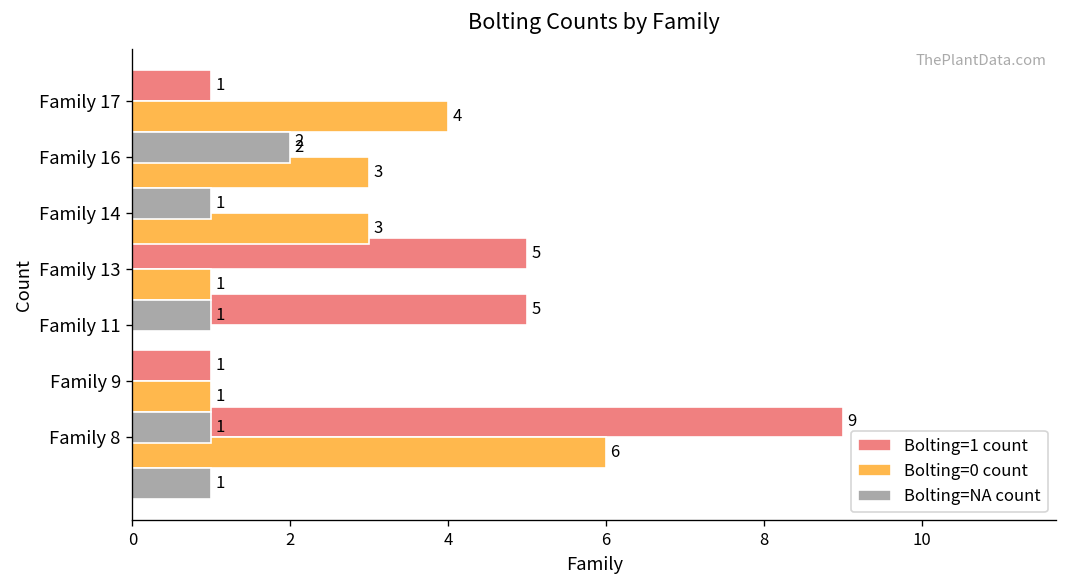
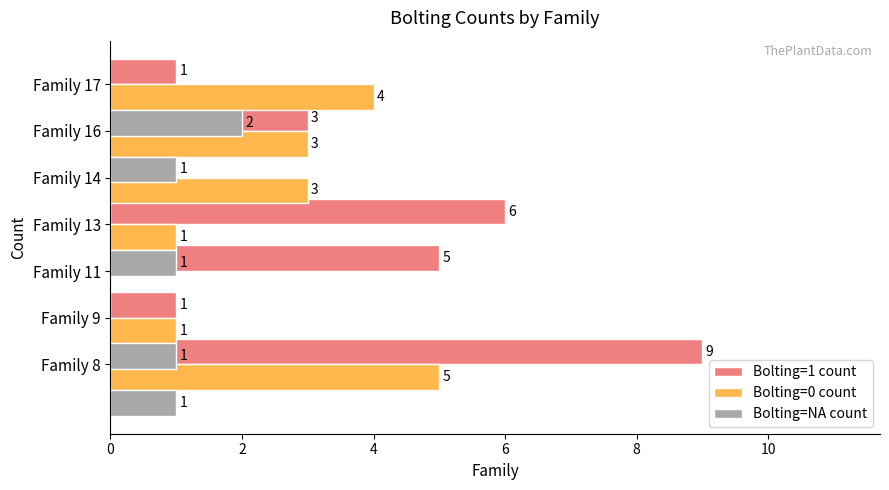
Bolting=1 count, Family 16: 2 -> 3
Bolting=1 count, Family 13: 5 -> 6
Bolting=0 count, Family 8: 6 -> 5
